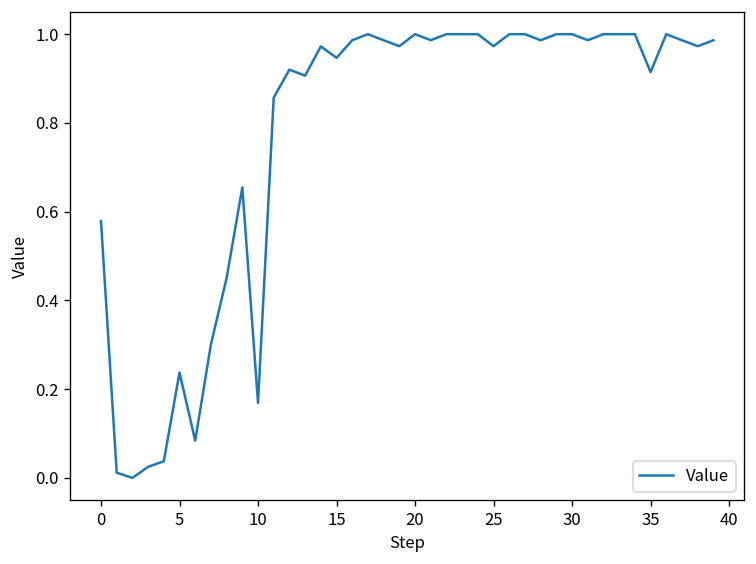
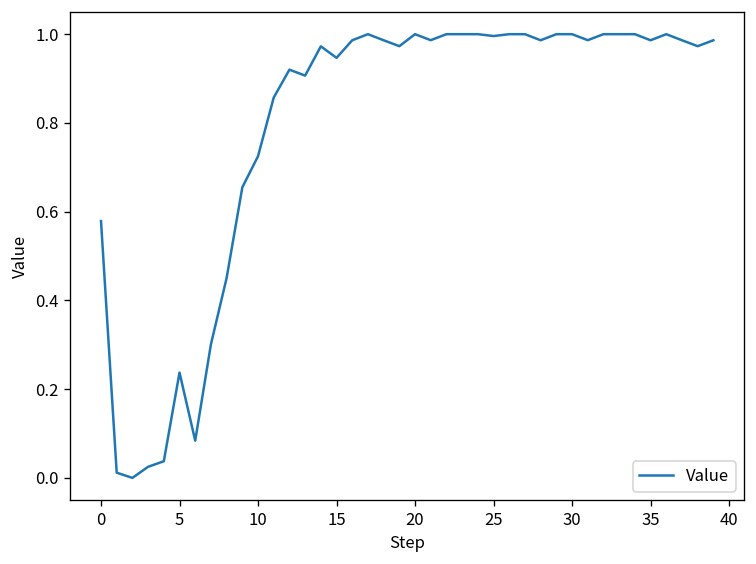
10: 0.17 -> 0.73
25: 0.97 -> 1.00
35: 0.91 -> 0.99
